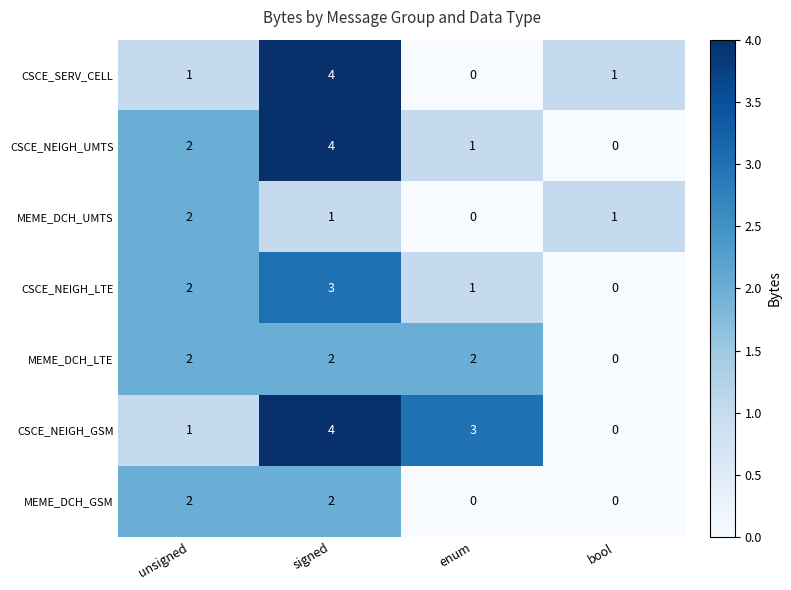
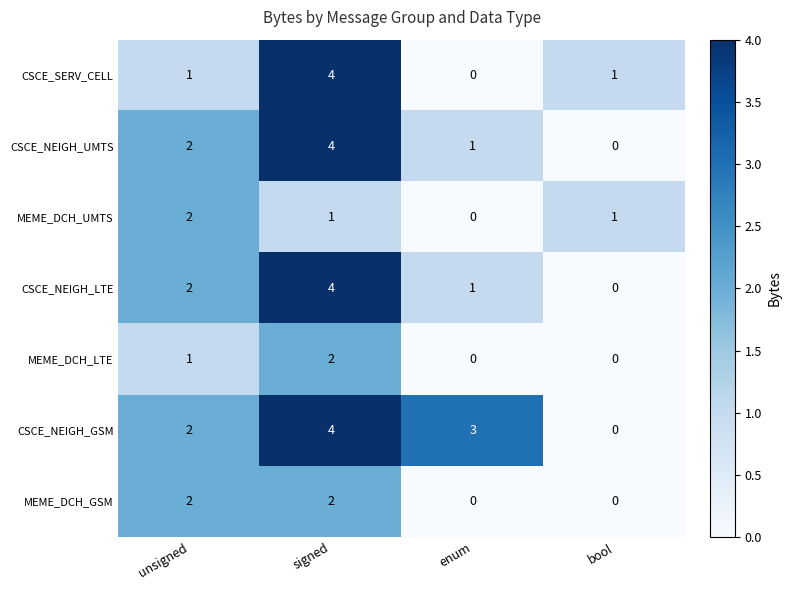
CSCE_NEIGH_LTE, signed: 3 -> 4
MEME_DCH_LTE, unsigned: 2 -> 1
MEME_DCH_LTE, enum: 2 -> 0
CSCE_NEIGH_GSM, unsigned: 1 -> 2
